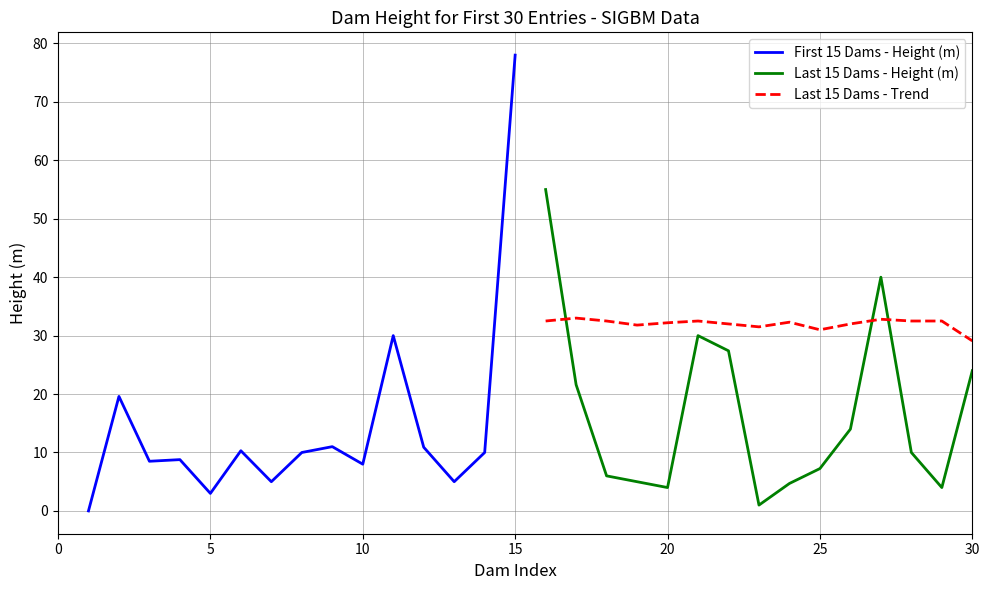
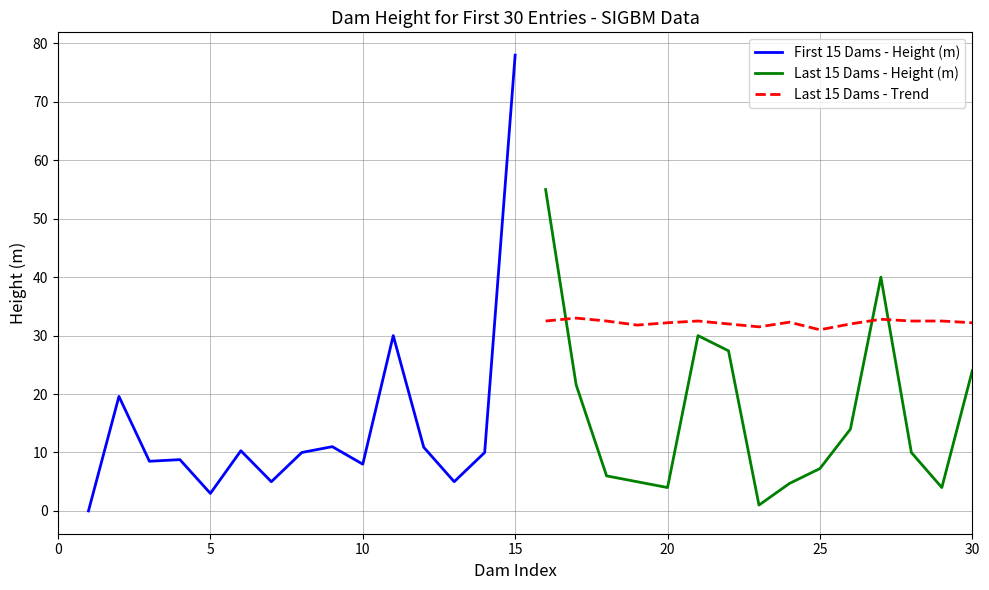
Last 15 Dams - Trend, 30: 29 -> 32
